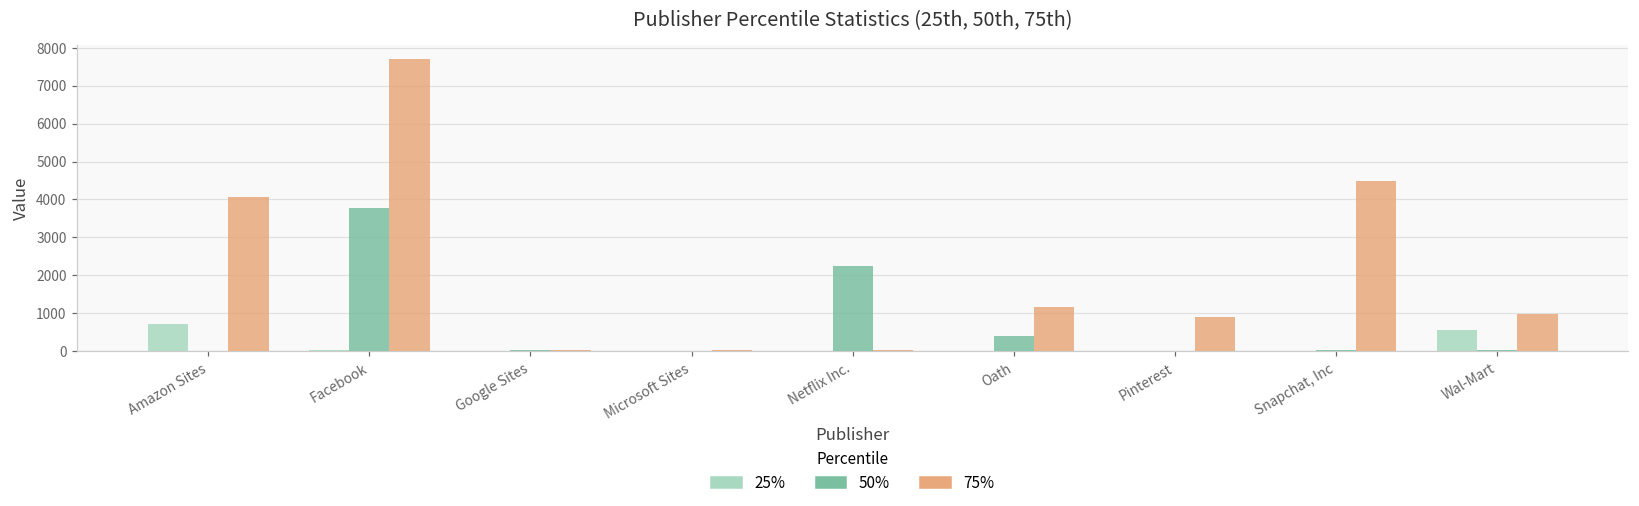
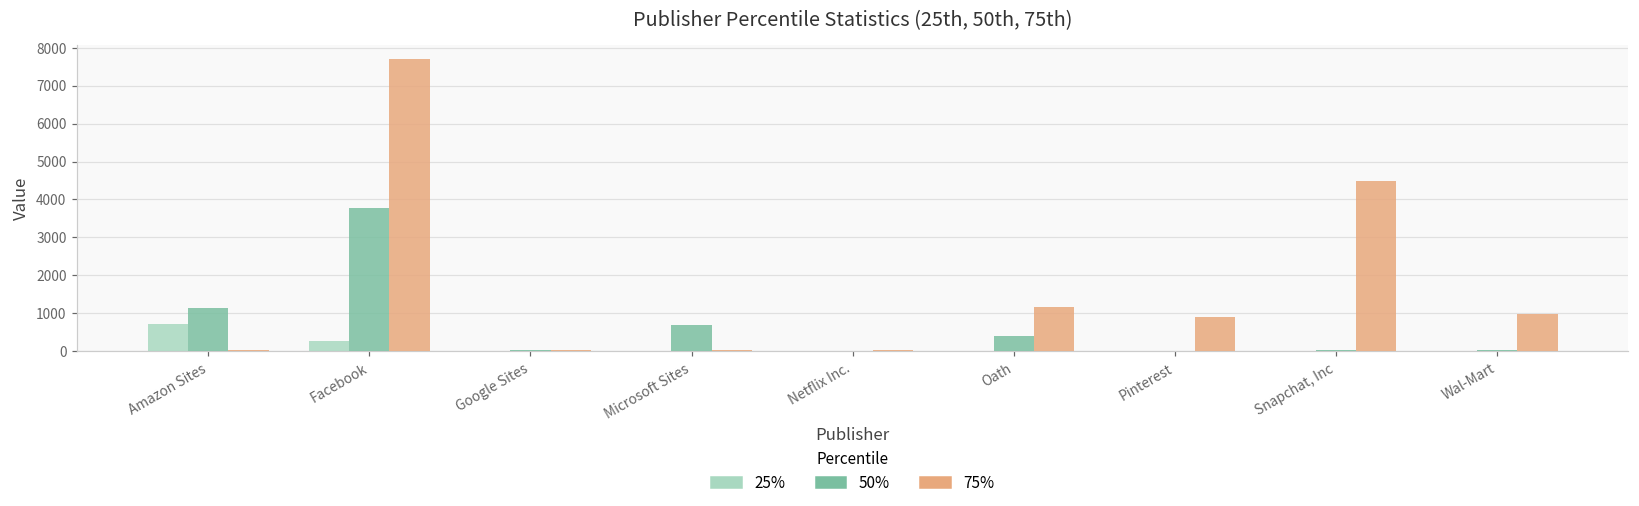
50%, Amazon Sites: 0 -> 1100
75%, Amazon Sites: 4100 -> 0
25%, Facebook: 0 -> 300
50%, Microsoft Sites: 0 -> 700
50%, Netflix Inc.: 2300 -> 0
25%, Wal-Mart: 600 -> 0
